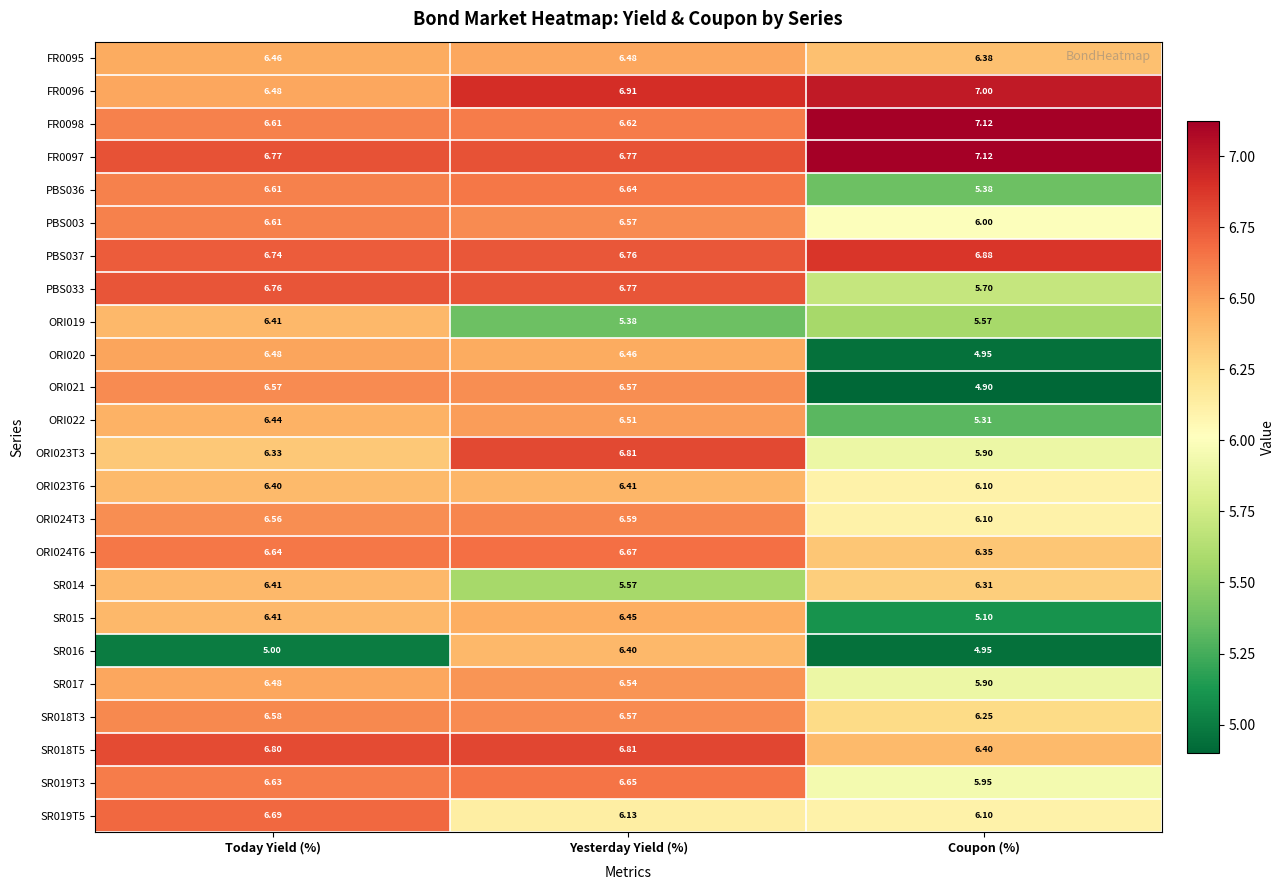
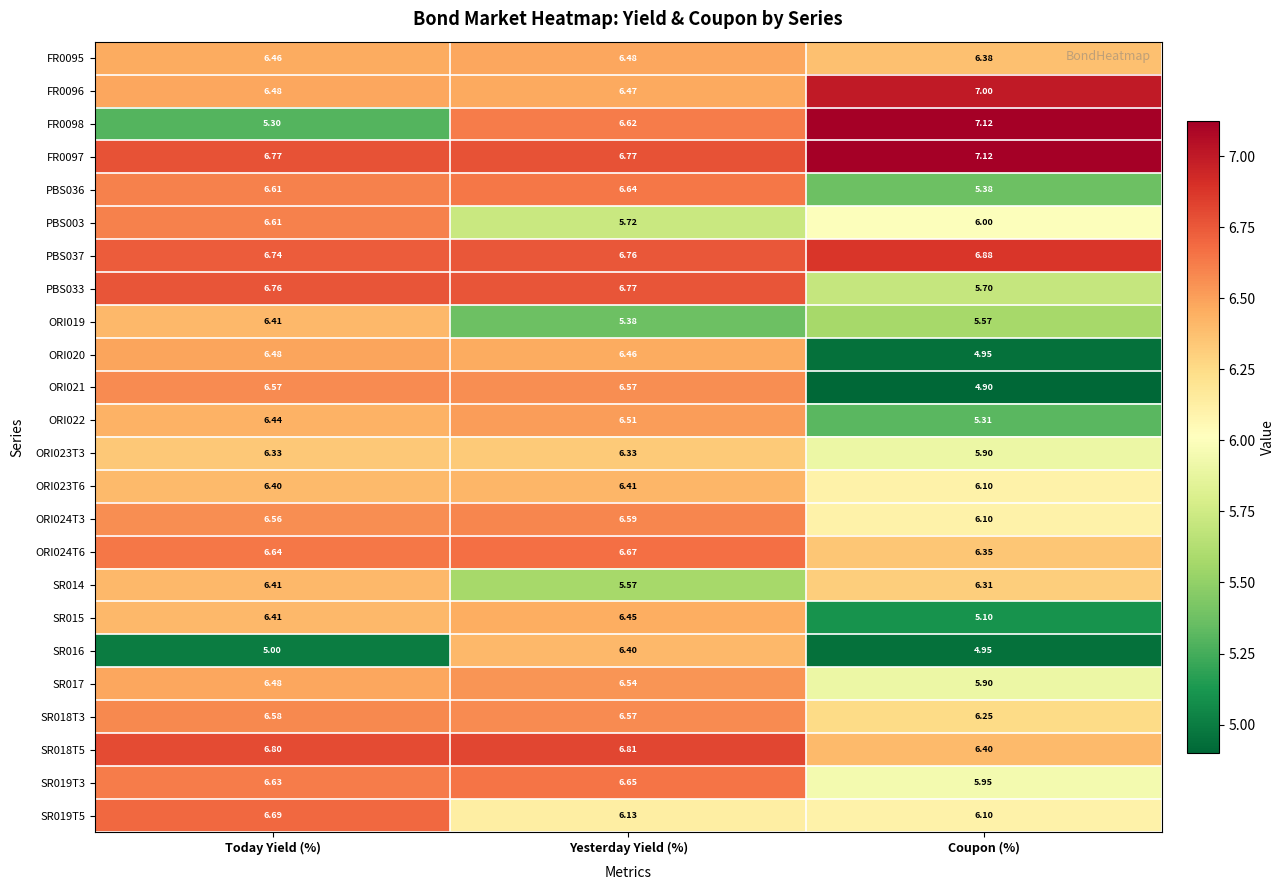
FR0096, Yesterday Yield (%): 6.91 -> 6.47
FR0098, Today Yield (%): 6.61 -> 5.30
PBS003, Yesterday Yield (%): 6.57 -> 5.72
ORI023T3, Yesterday Yield (%): 6.81 -> 6.33
